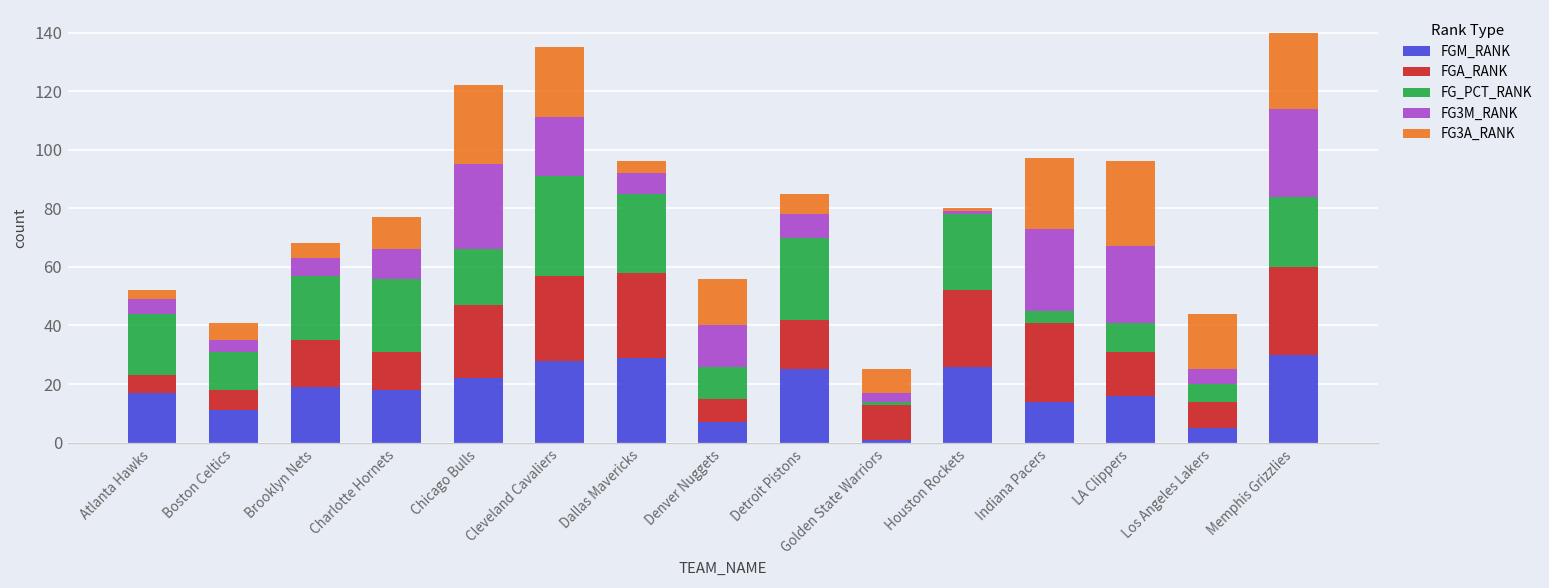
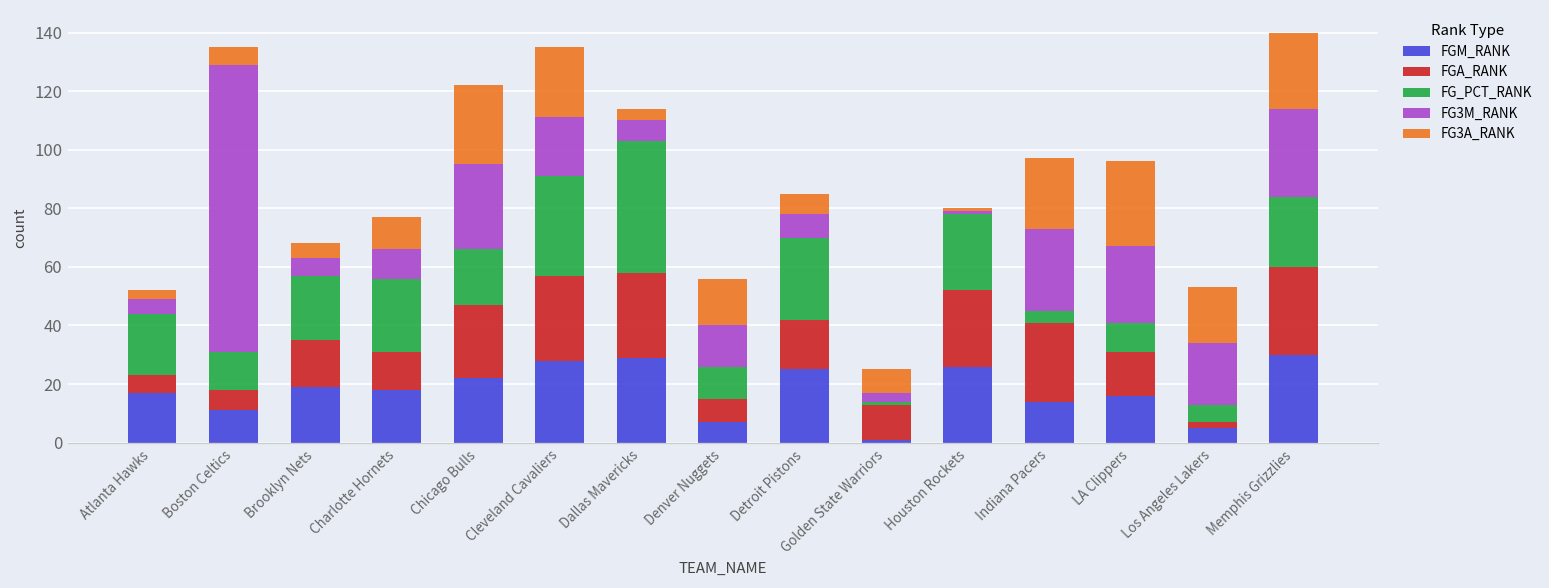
FG3M_RANK, Boston Celtics: 4 -> 98
FG_PCT_RANK, Dallas Mavericks: 27 -> 45
FGA_RANK, Los Angeles Lakers: 9 -> 2
FG3M_RANK, Los Angeles Lakers: 5 -> 21
